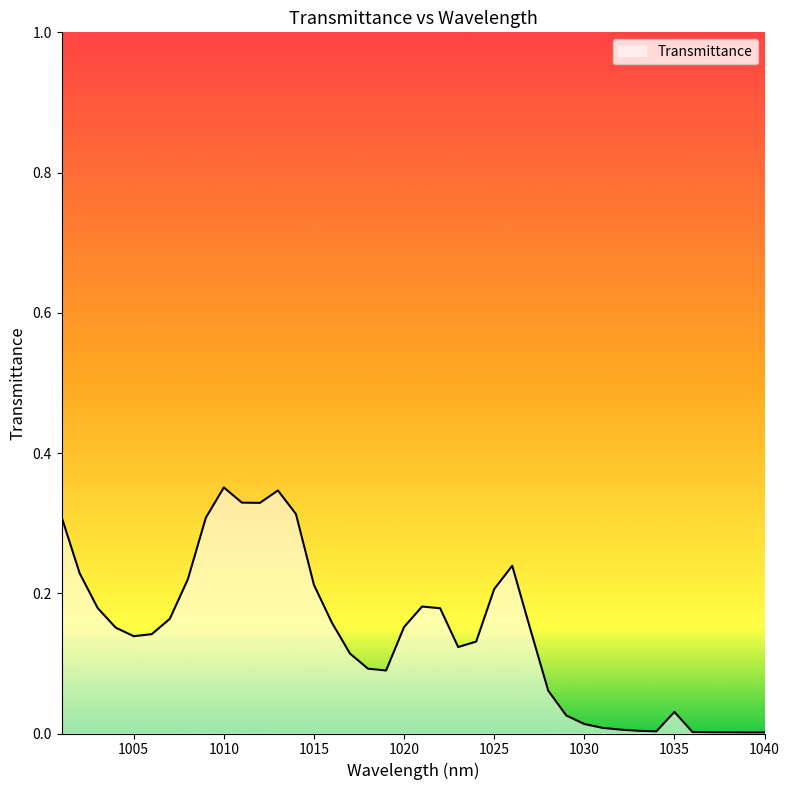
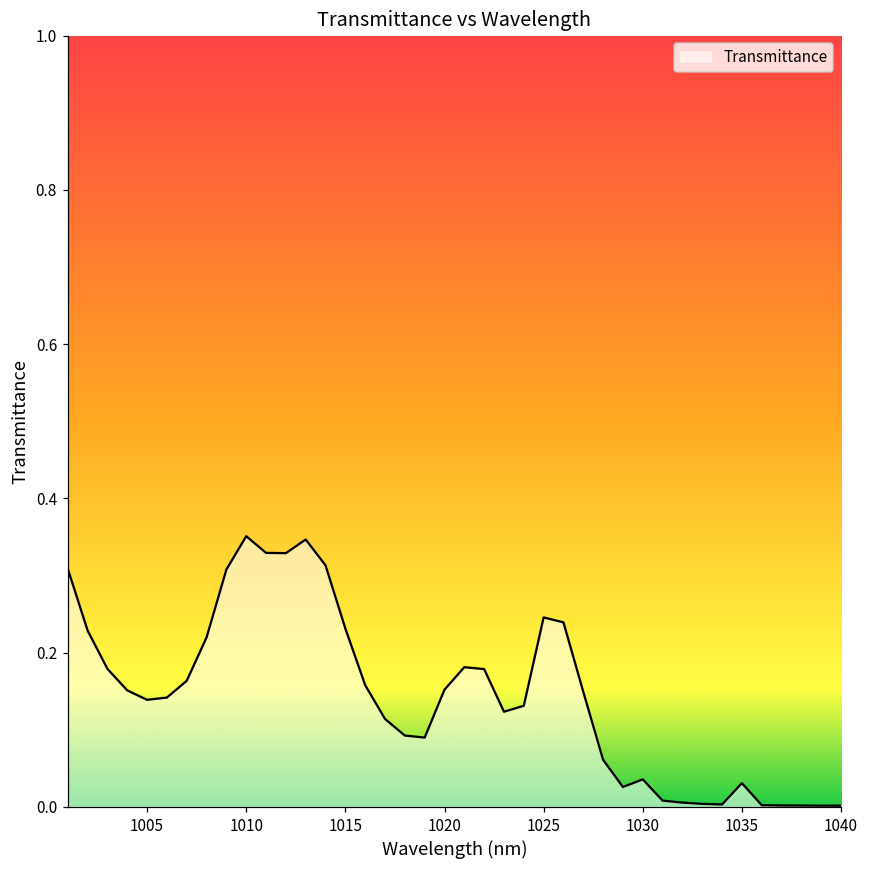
1015: 0.21 -> 0.23
1025: 0.21 -> 0.25
1030: 0.01 -> 0.04
